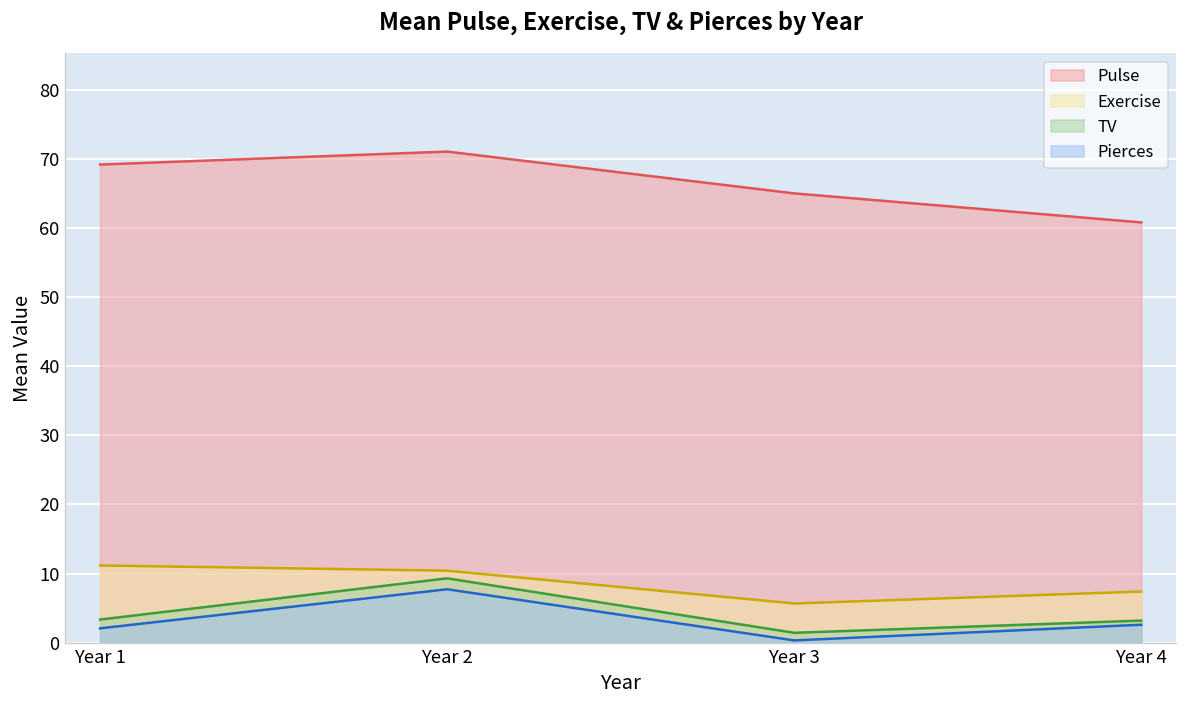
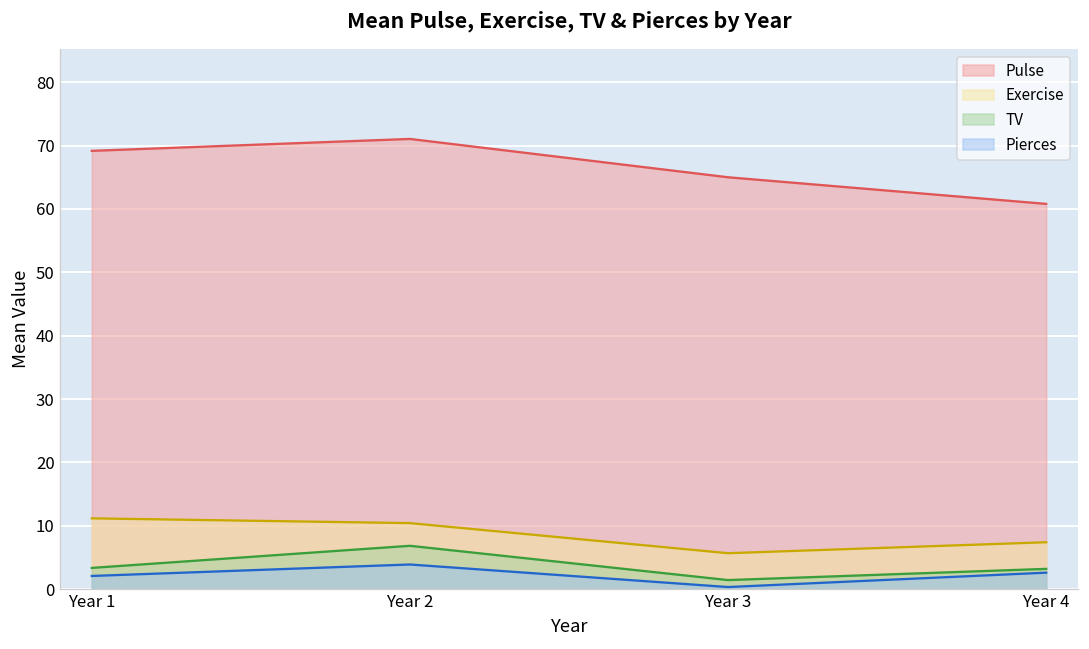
TV, Year 2: 9 -> 7
Pierces, Year 2: 8 -> 4
